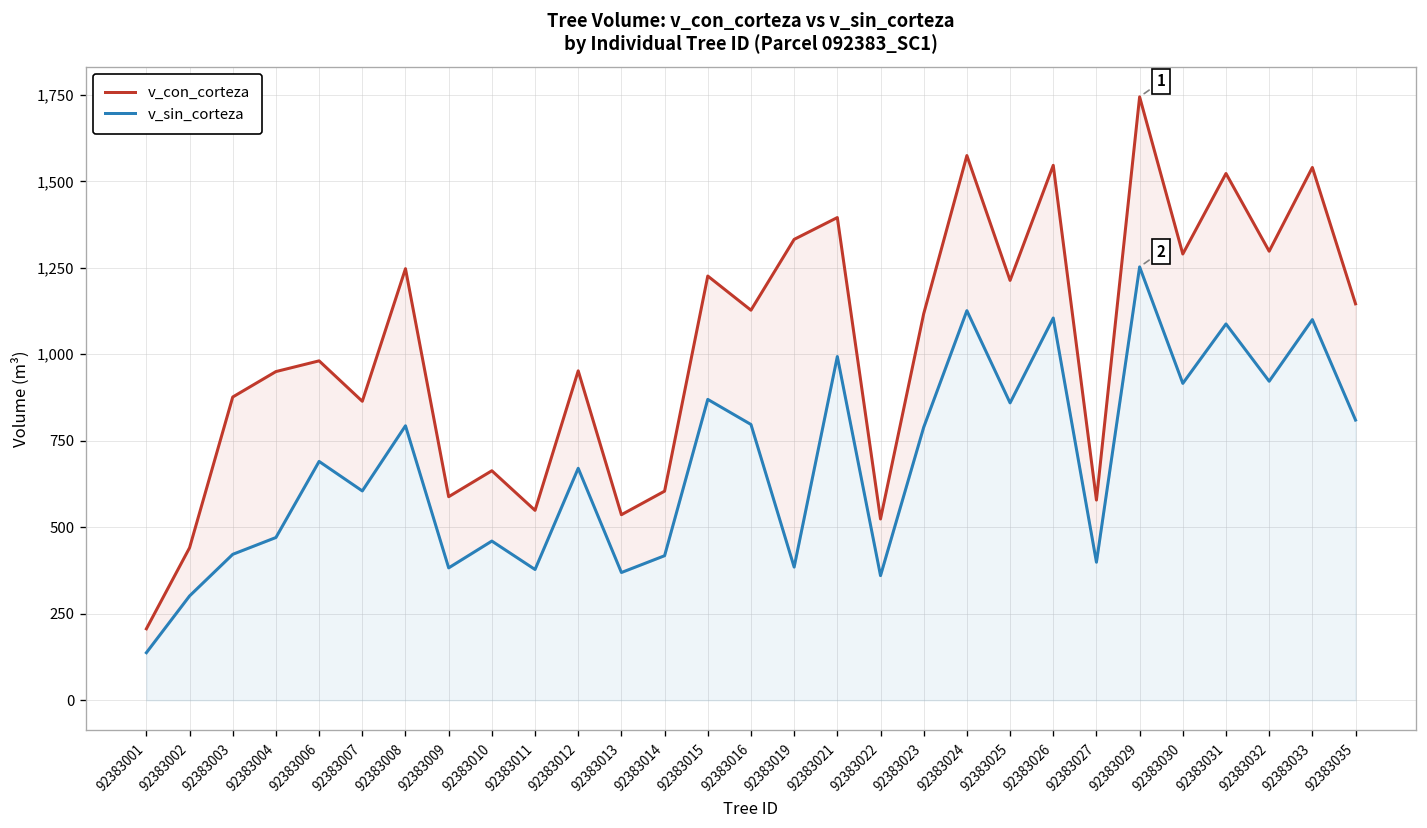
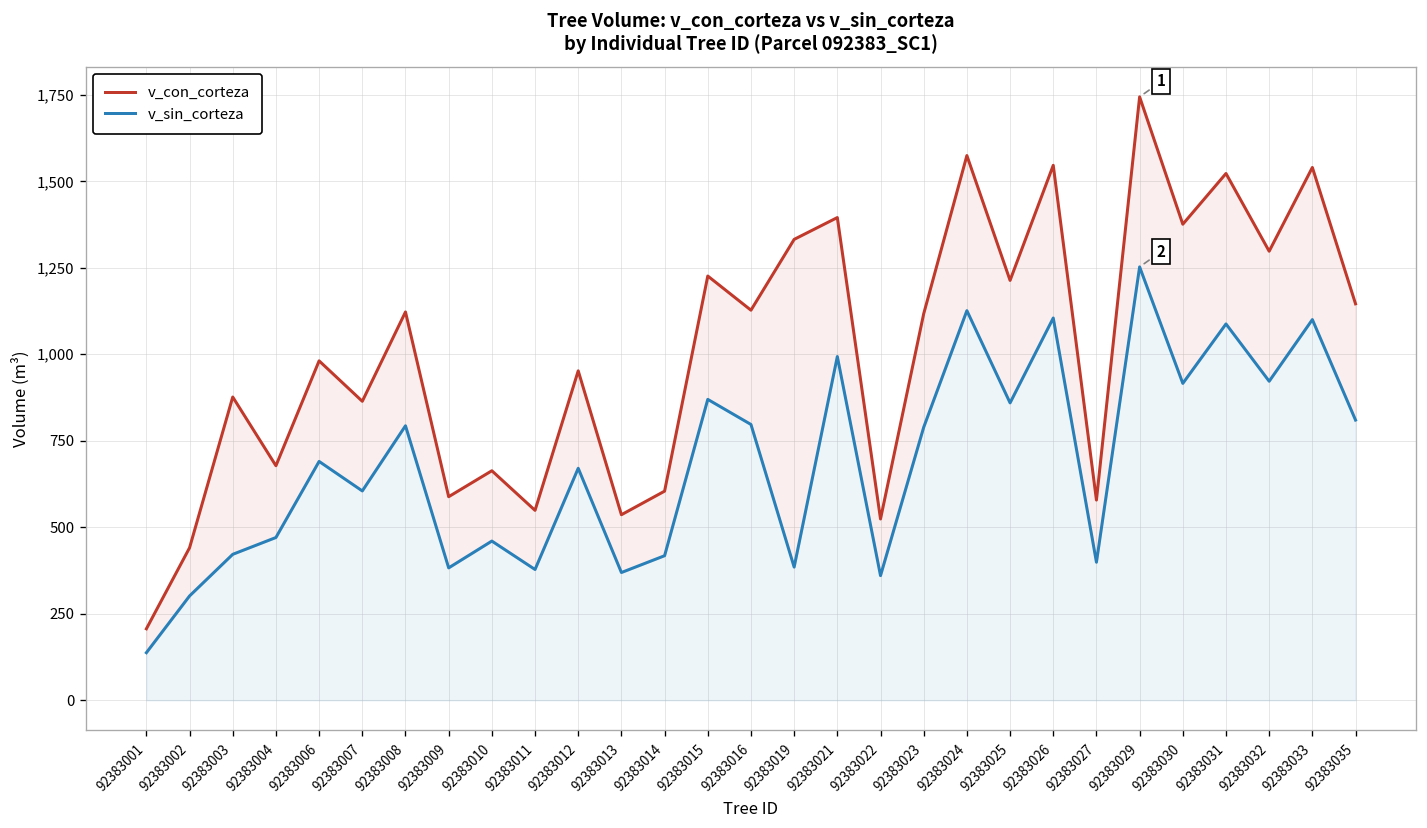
v_con_corteza, 92383004: 950 -> 680
v_con_corteza, 92383008: 1,250 -> 1,120
v_con_corteza, 92383030: 1,290 -> 1,380
